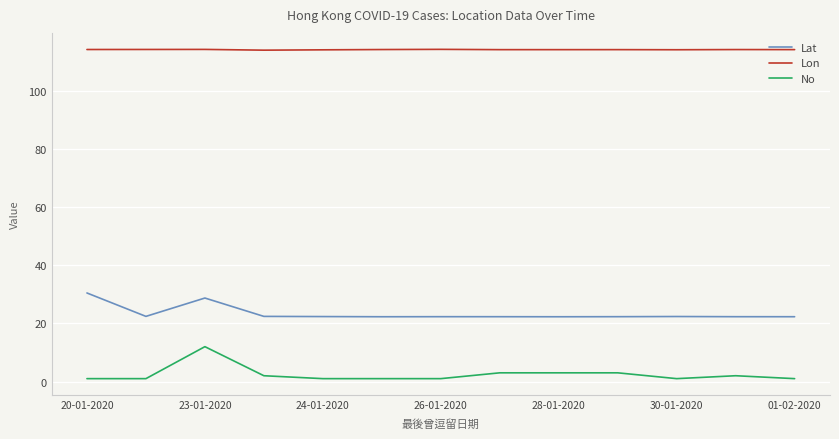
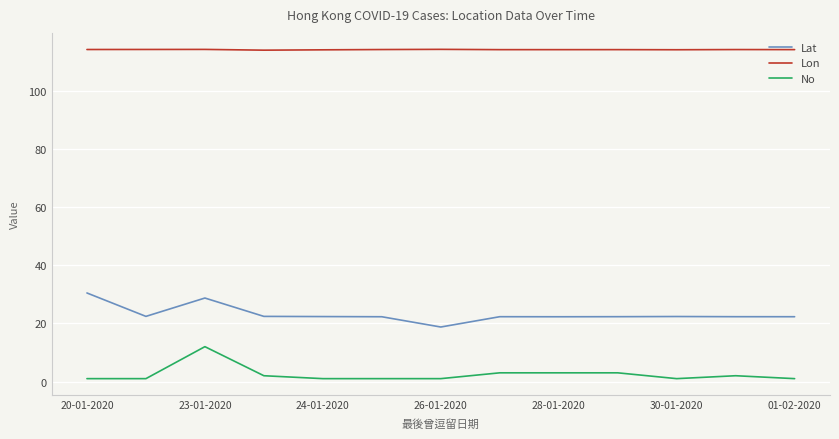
Lat, 26-01-2020: 22 -> 19
